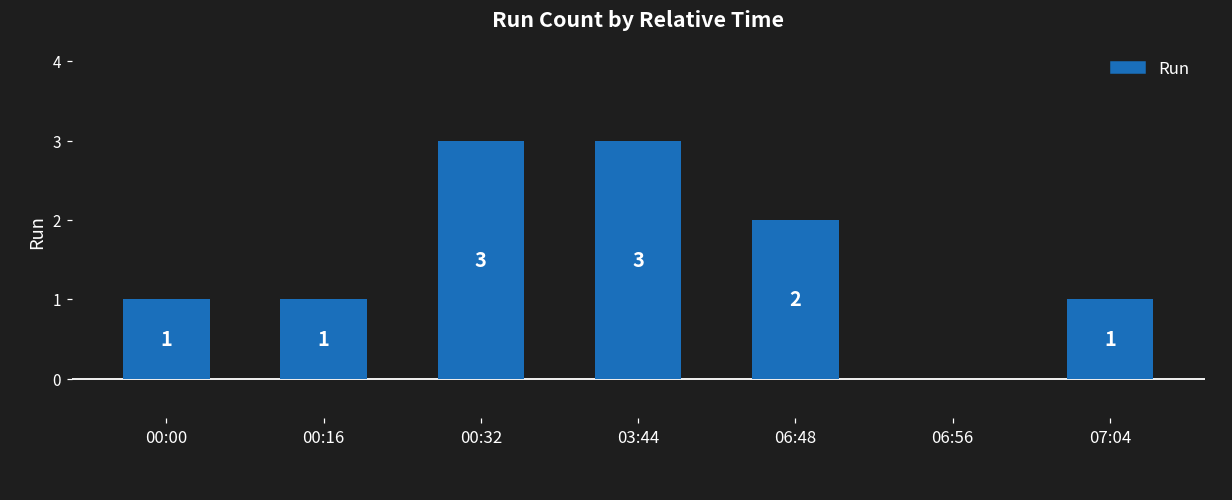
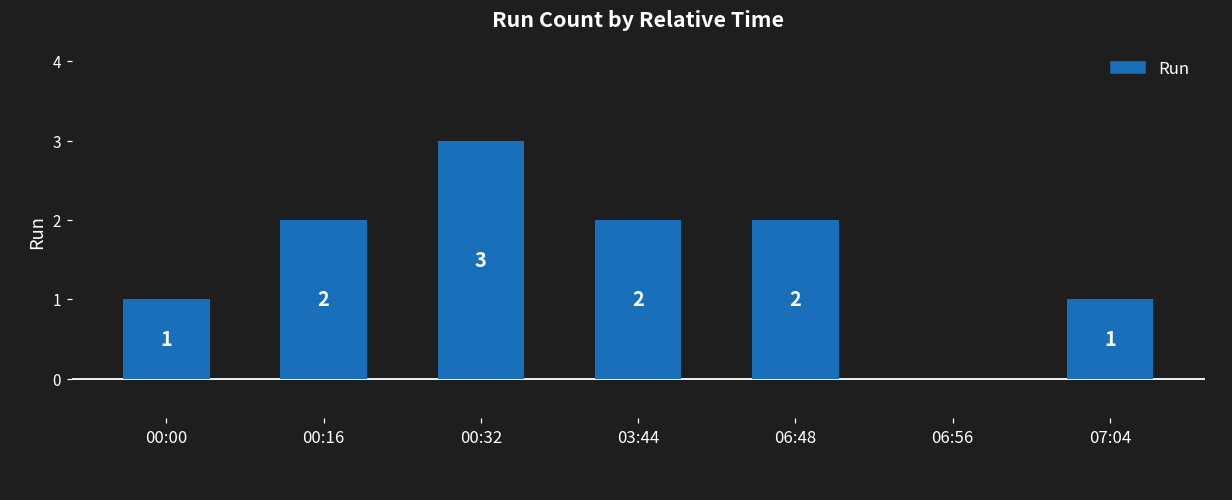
00:16: 1 -> 2
03:44: 3 -> 2
